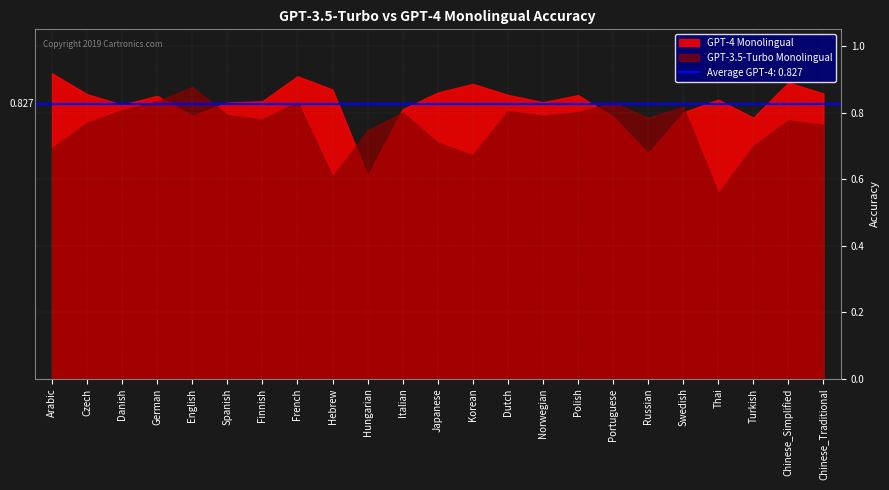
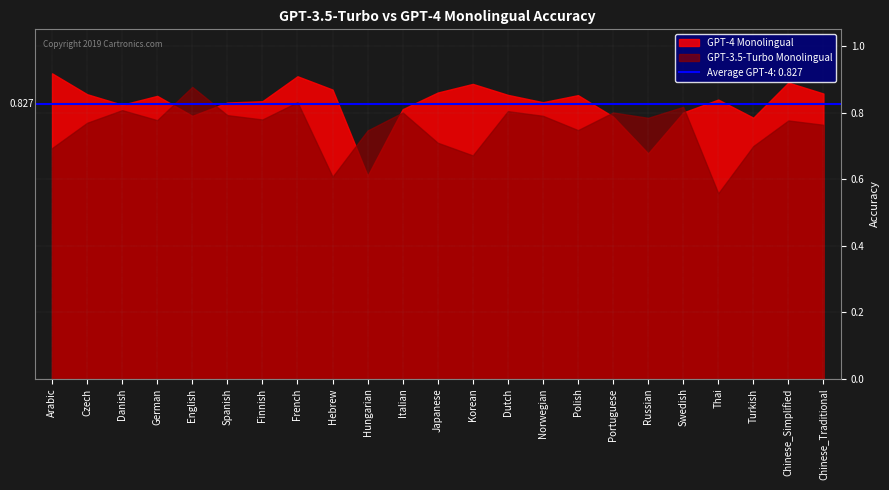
GPT-3.5-Turbo Monolingual, German: 0.83 -> 0.78
GPT-3.5-Turbo Monolingual, Polish: 0.80 -> 0.75
GPT-3.5-Turbo Monolingual, Portuguese: 0.83 -> 0.80
